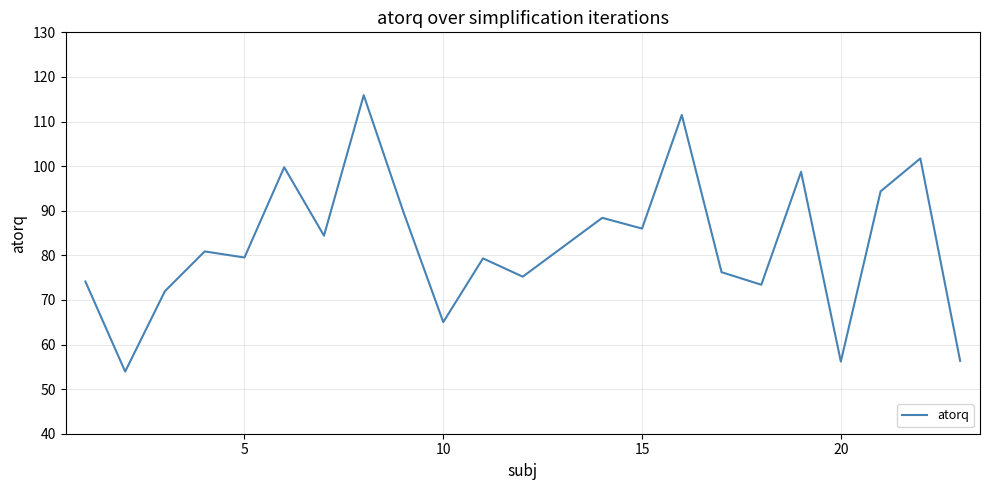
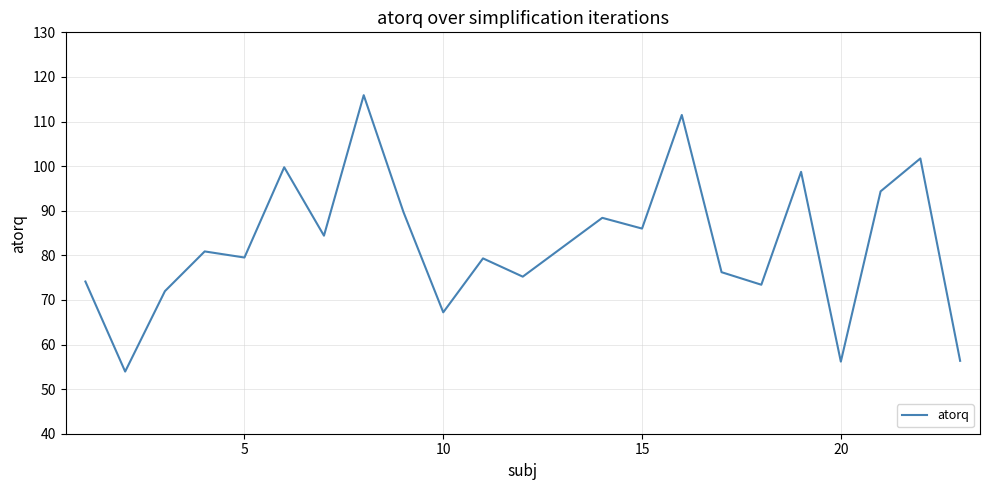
10: 65 -> 67
